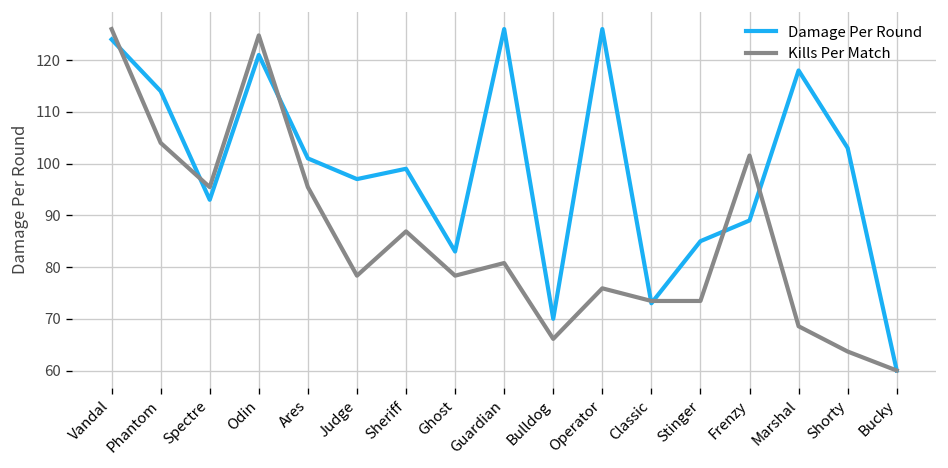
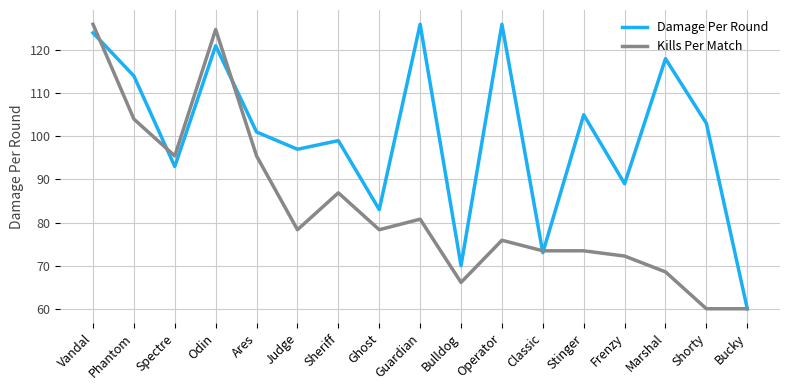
Damage Per Round, Stinger: 85 -> 105
Kills Per Match, Frenzy: 102 -> 72
Kills Per Match, Shorty: 64 -> 60
